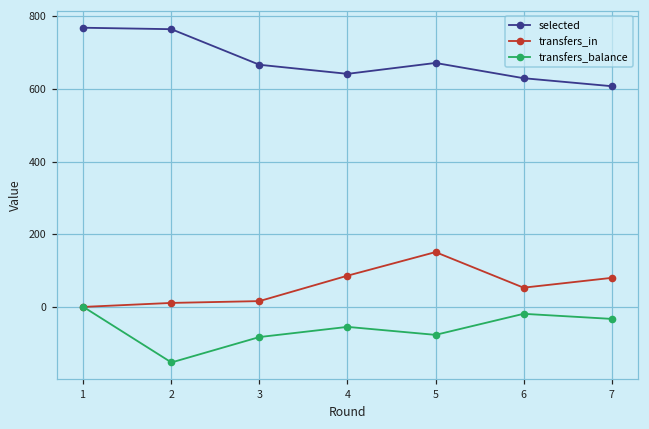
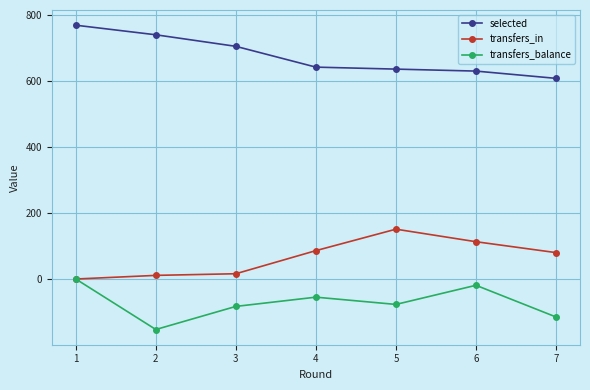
selected, 2: 770 -> 740
selected, 3: 670 -> 710
selected, 5: 670 -> 640
transfers_in, 6: 50 -> 110
transfers_balance, 7: -30 -> -120
